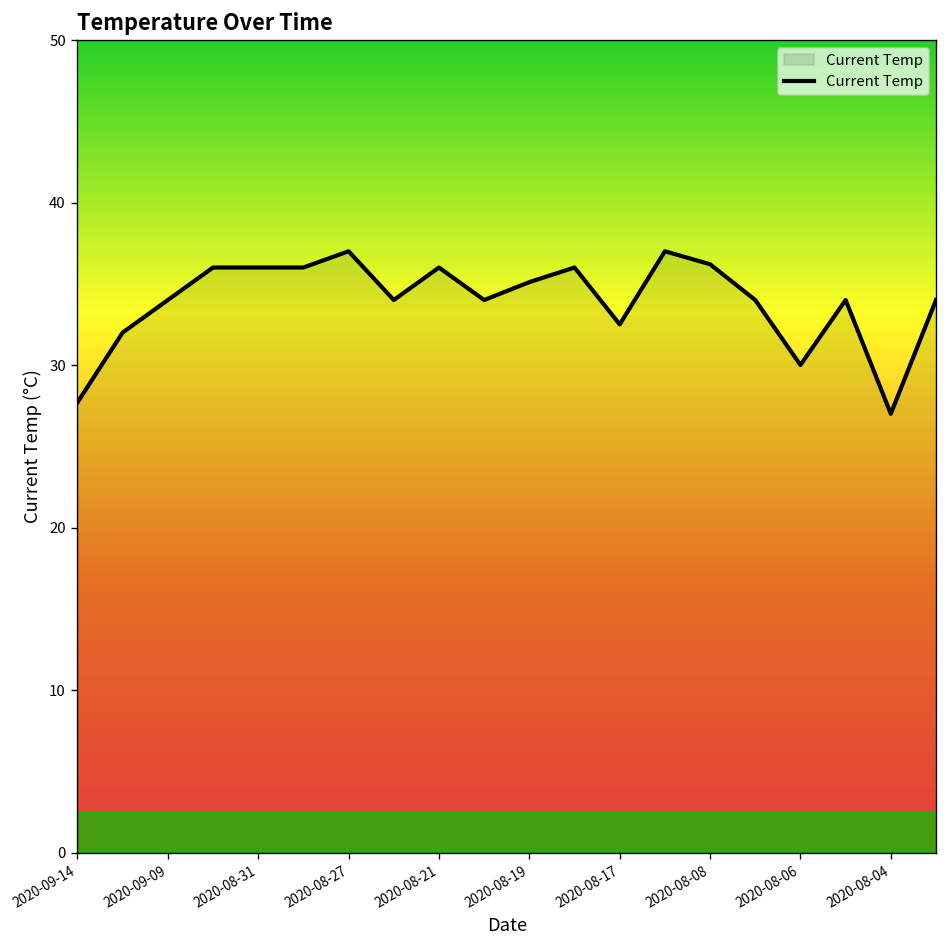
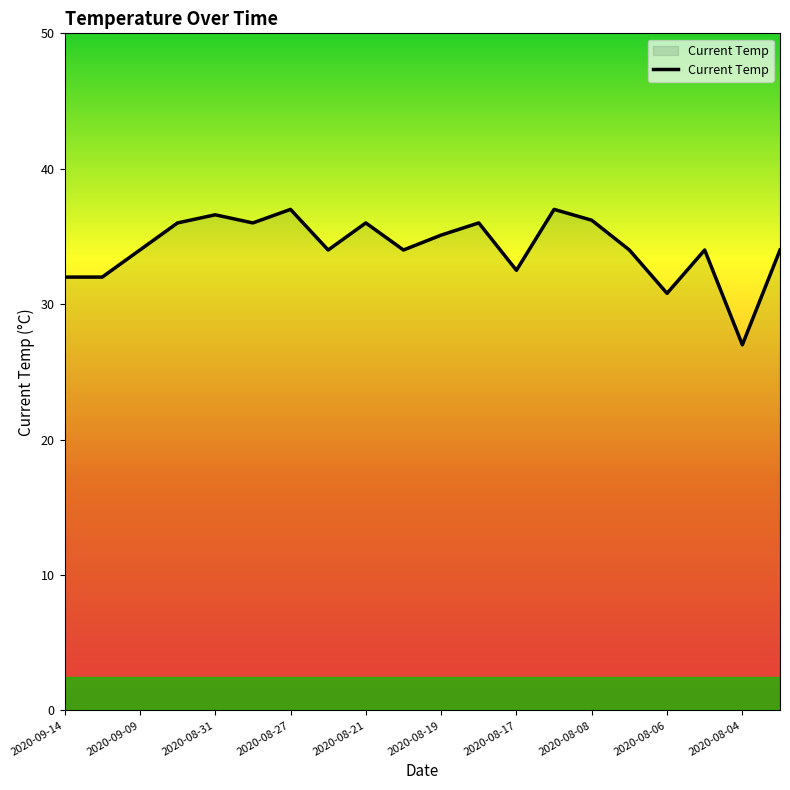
2020-09-14: 27.7 -> 32.0
2020-08-31: 36.0 -> 36.6
2020-08-06: 30.0 -> 30.8
